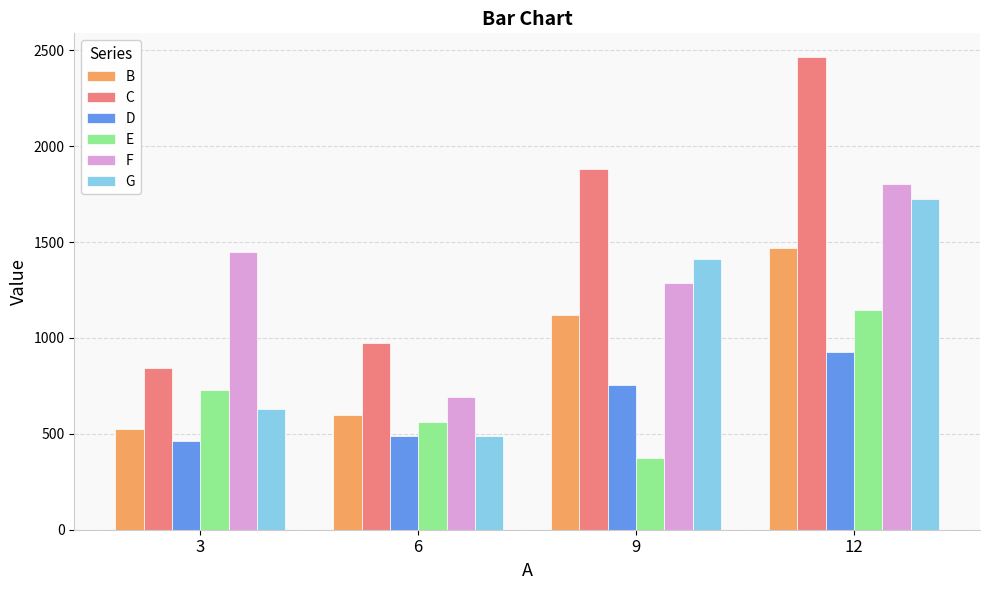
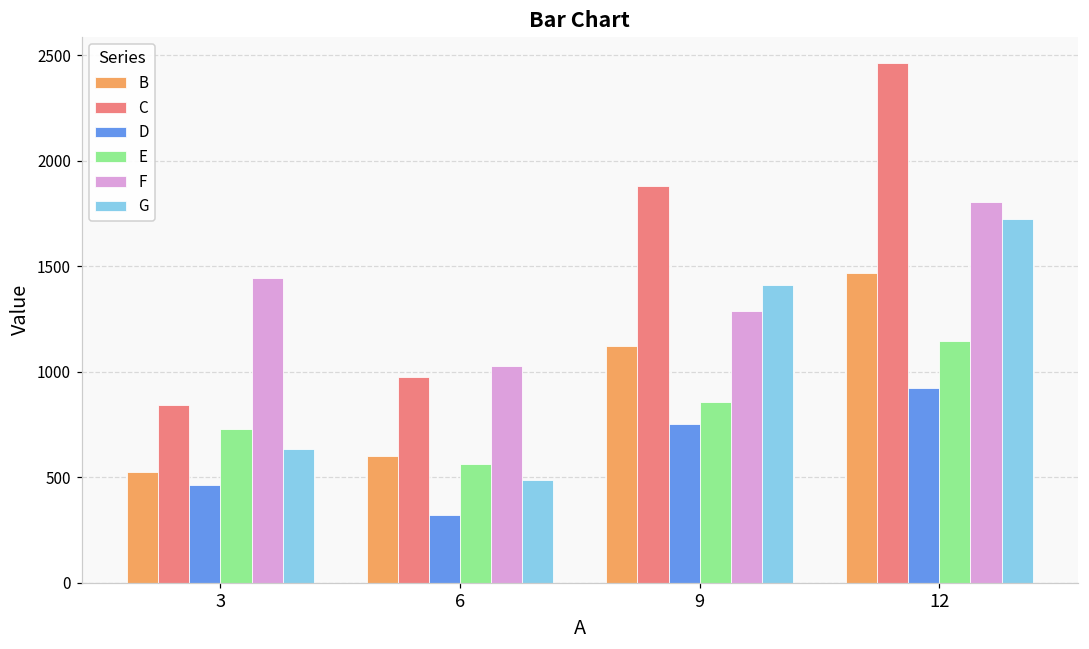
D, 6: 490 -> 320
F, 6: 690 -> 1030
E, 9: 370 -> 860
